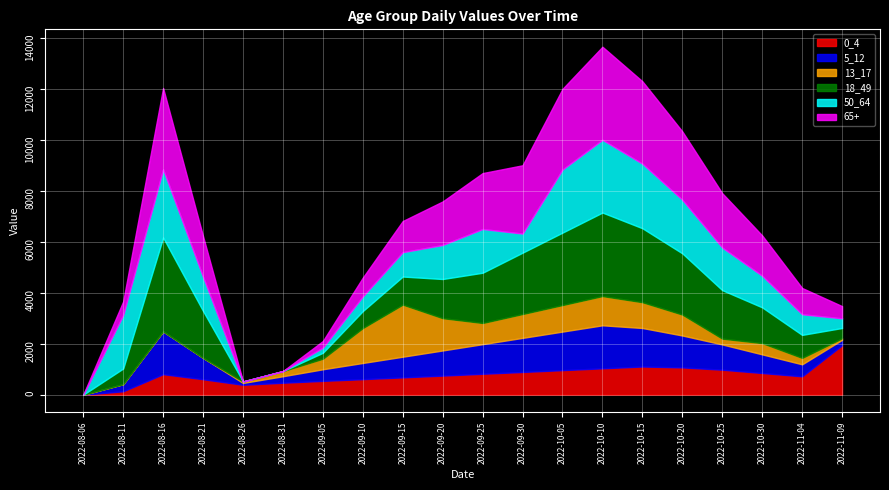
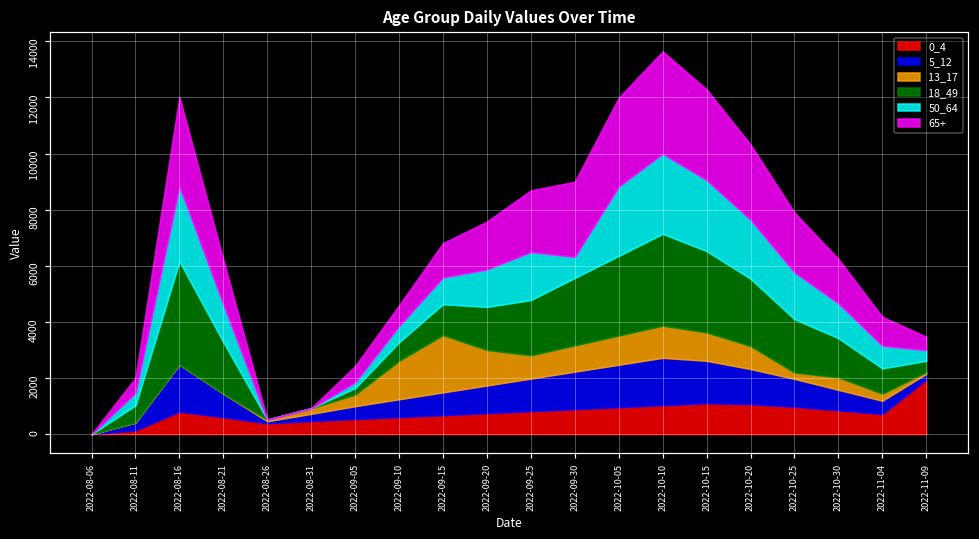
50_64, 2022-08-11: 2100 -> 400
65+, 2022-09-05: 300 -> 600
